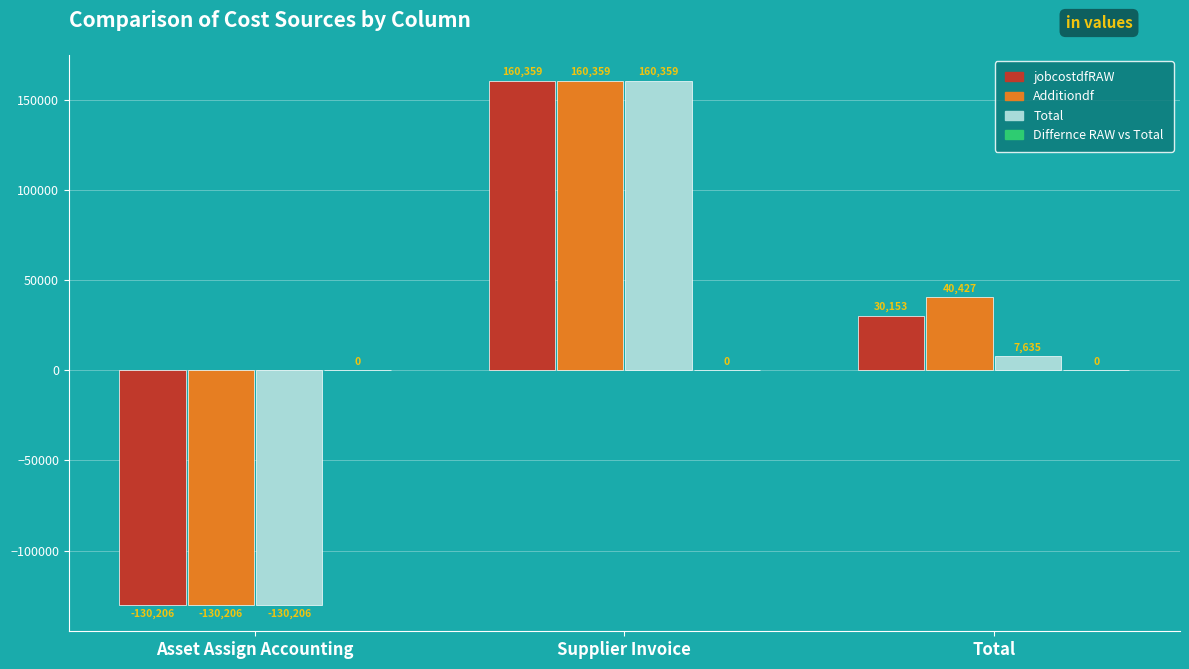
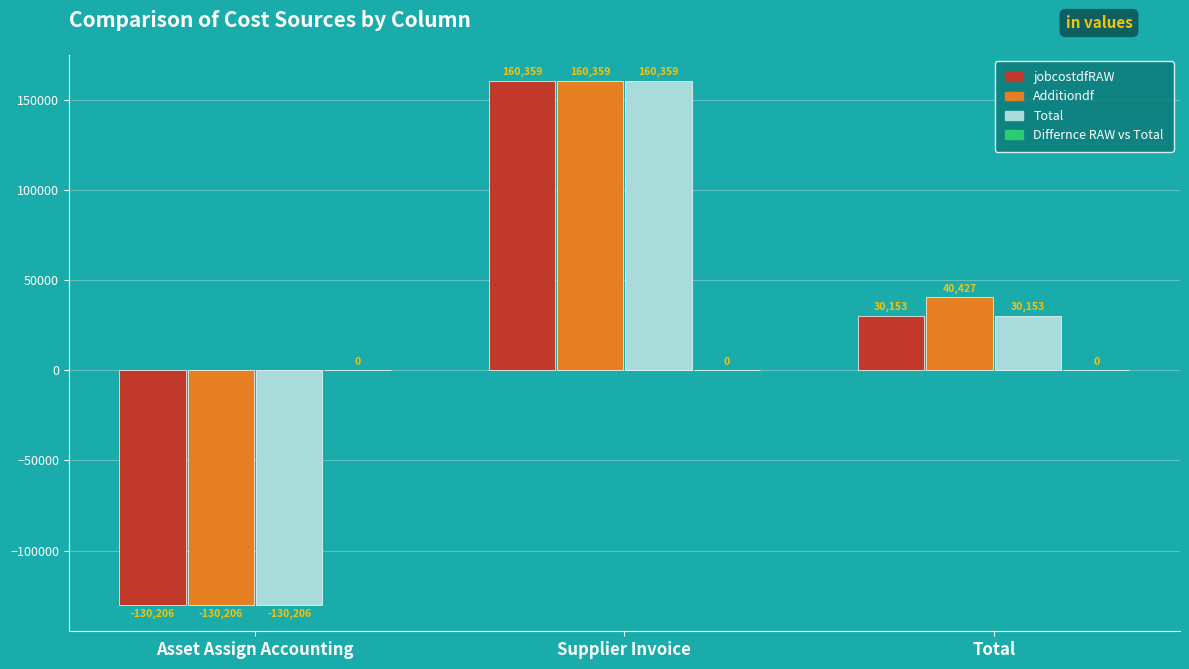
Total, Total: 7,635 -> 30,153
